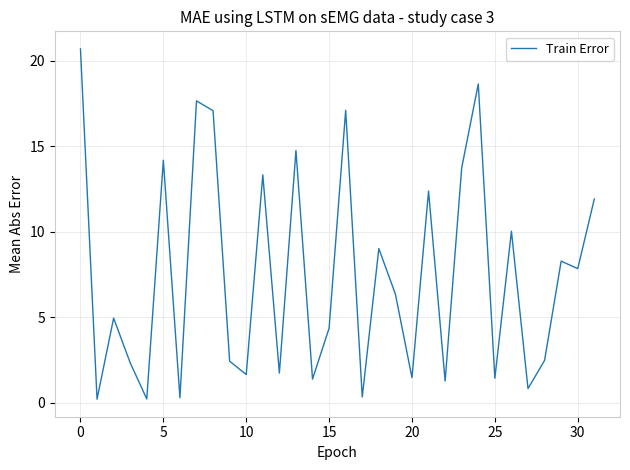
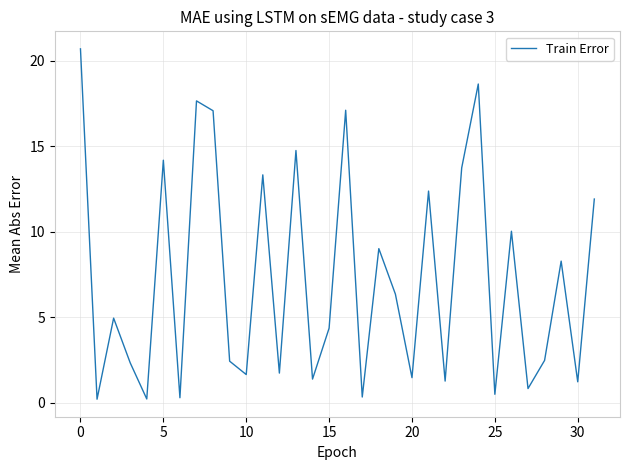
25: 1.4 -> 0.5
30: 7.8 -> 1.2
